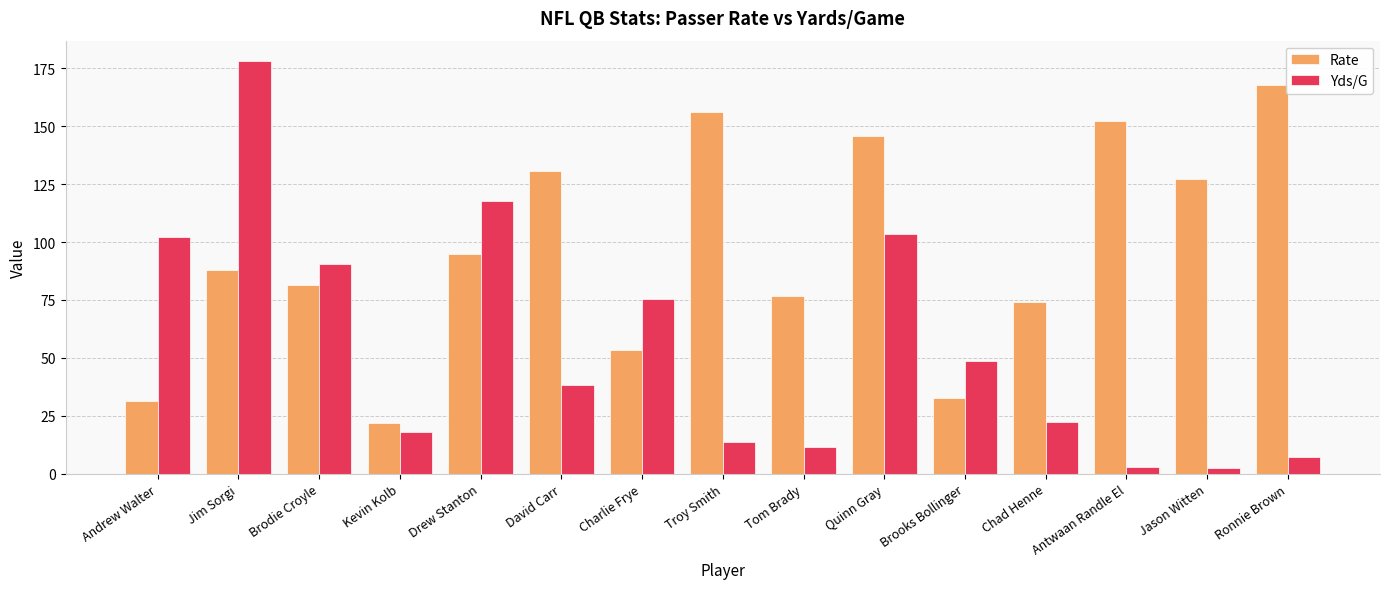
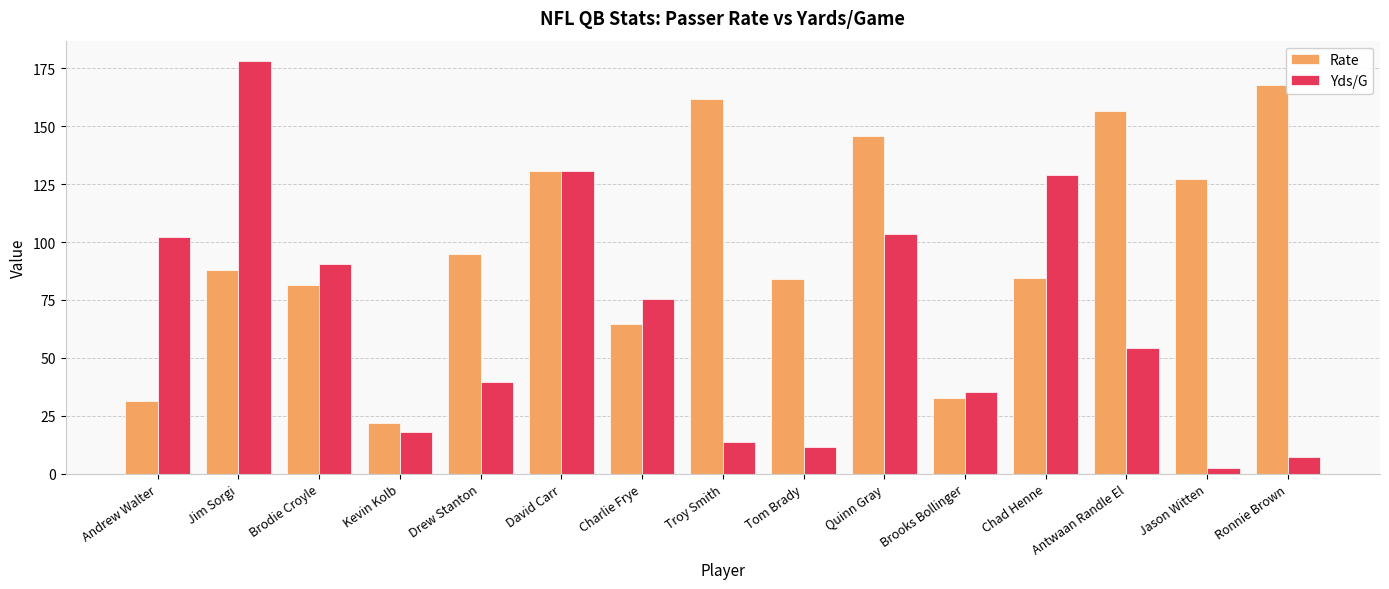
Yds/G, Drew Stanton: 118 -> 40
Yds/G, David Carr: 38 -> 131
Rate, Charlie Frye: 53 -> 65
Rate, Troy Smith: 156 -> 162
Rate, Tom Brady: 77 -> 84
Yds/G, Brooks Bollinger: 49 -> 36
Rate, Chad Henne: 74 -> 85
Yds/G, Chad Henne: 22 -> 129
Rate, Antwaan Randle El: 152 -> 156
Yds/G, Antwaan Randle El: 3 -> 54
